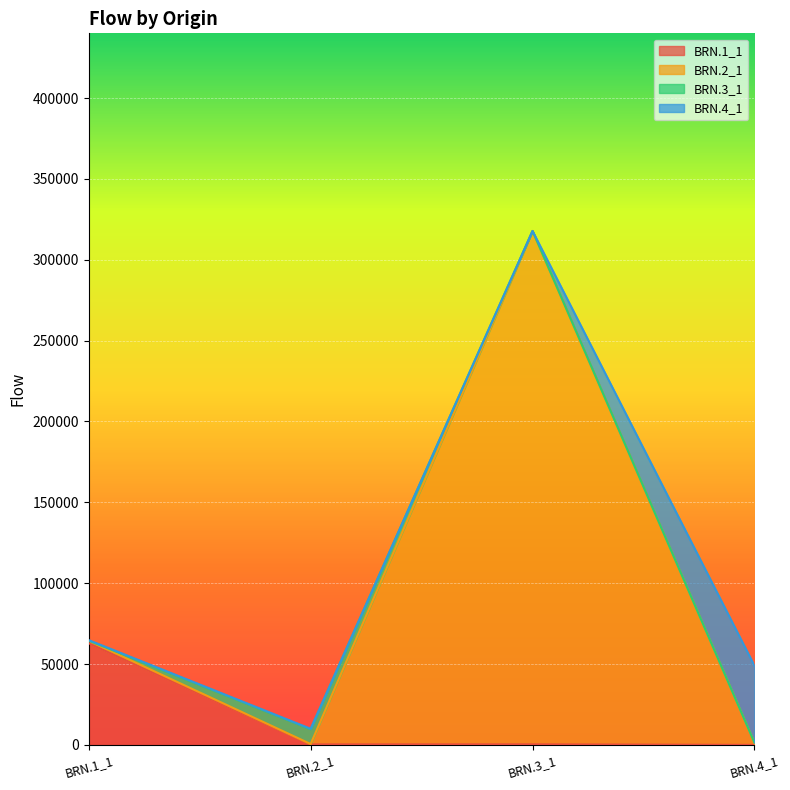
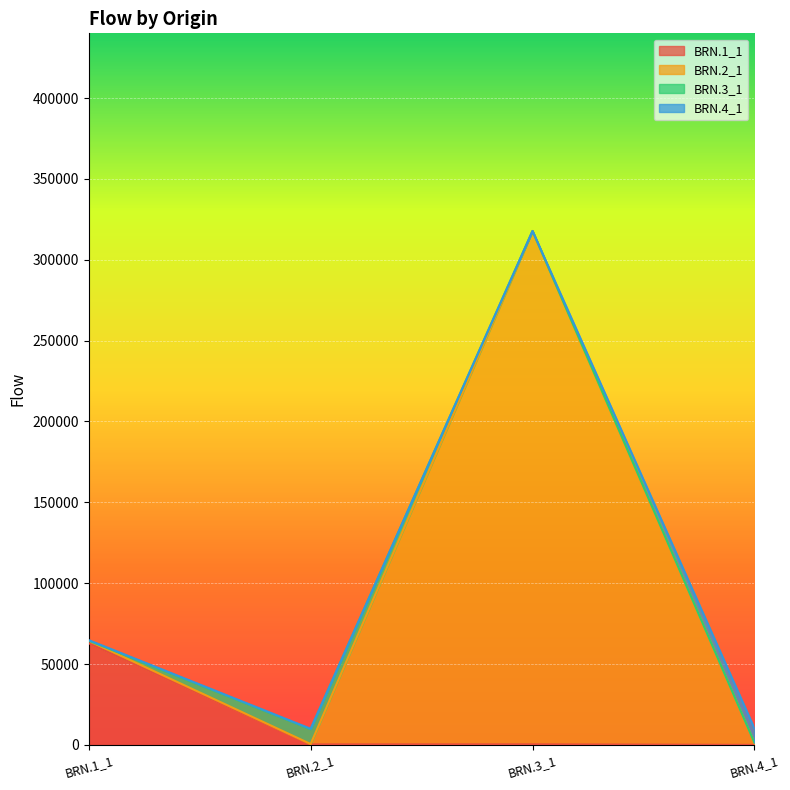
BRN.4_1, BRN.4_1: 48000 -> 9000
